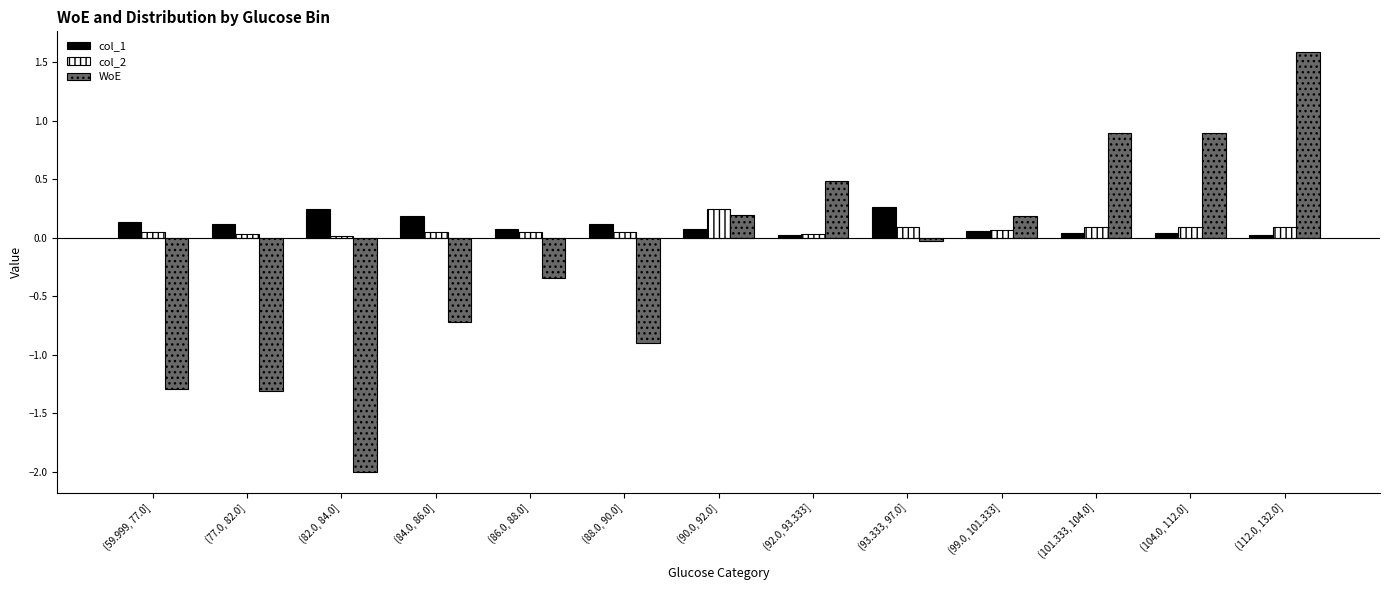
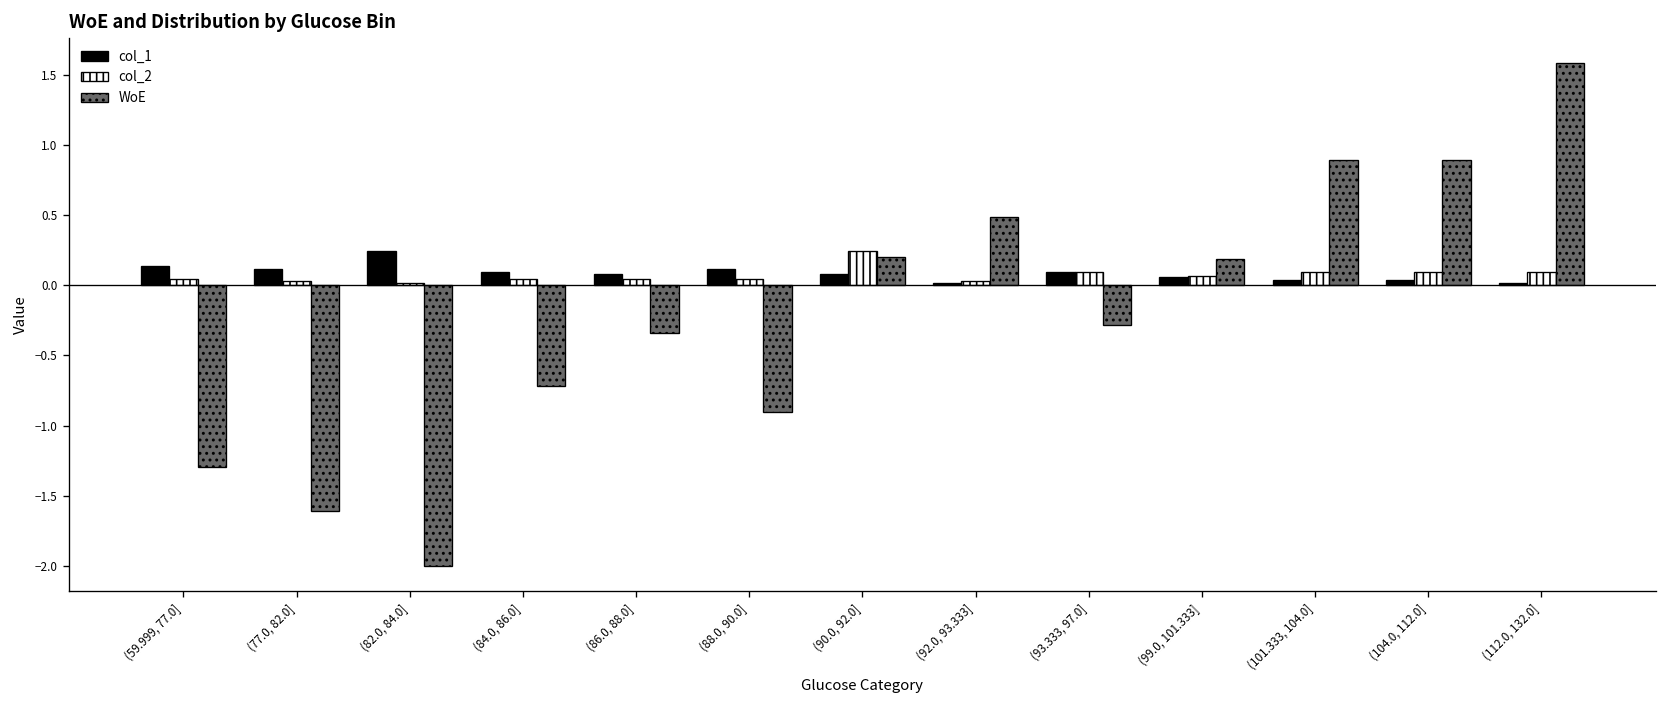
WoE, (77.0, 82.0]: -1.31 -> -1.61
col_1, (84.0, 86.0]: 0.18 -> 0.10
col_1, (93.333, 97.0]: 0.26 -> 0.10
WoE, (93.333, 97.0]: -0.03 -> -0.29
